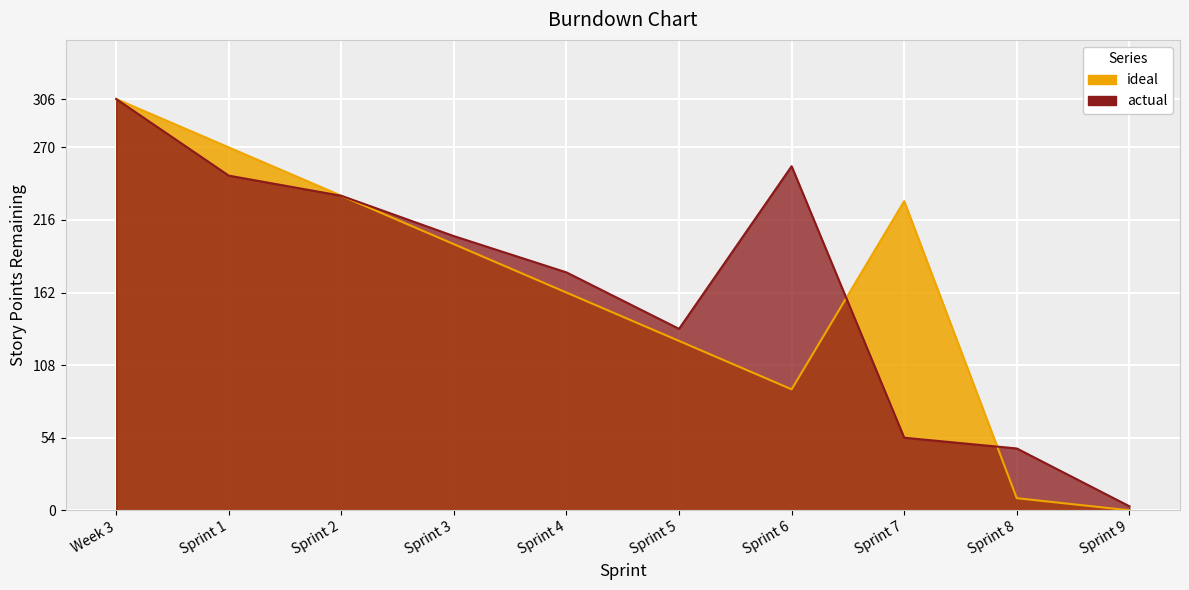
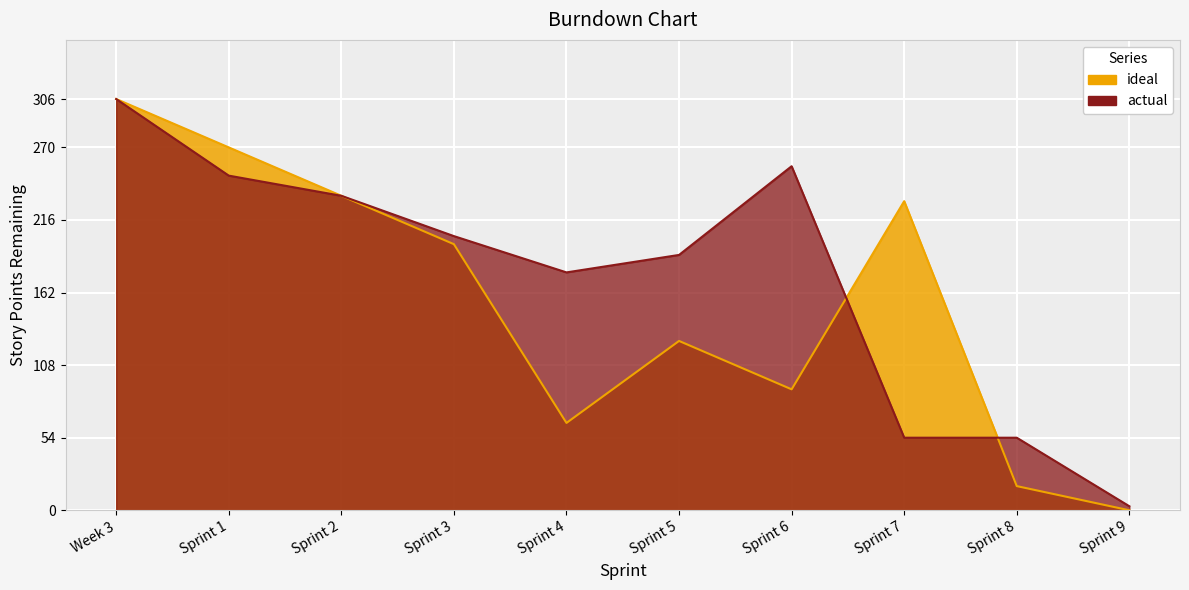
ideal, Sprint 4: 162 -> 65
actual, Sprint 5: 135 -> 190
ideal, Sprint 8: 9 -> 18
actual, Sprint 8: 46 -> 54
